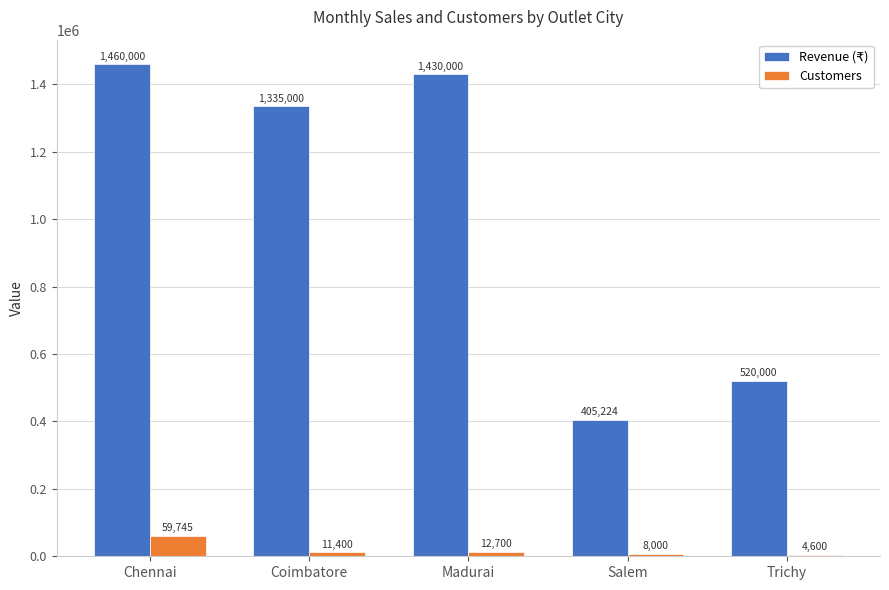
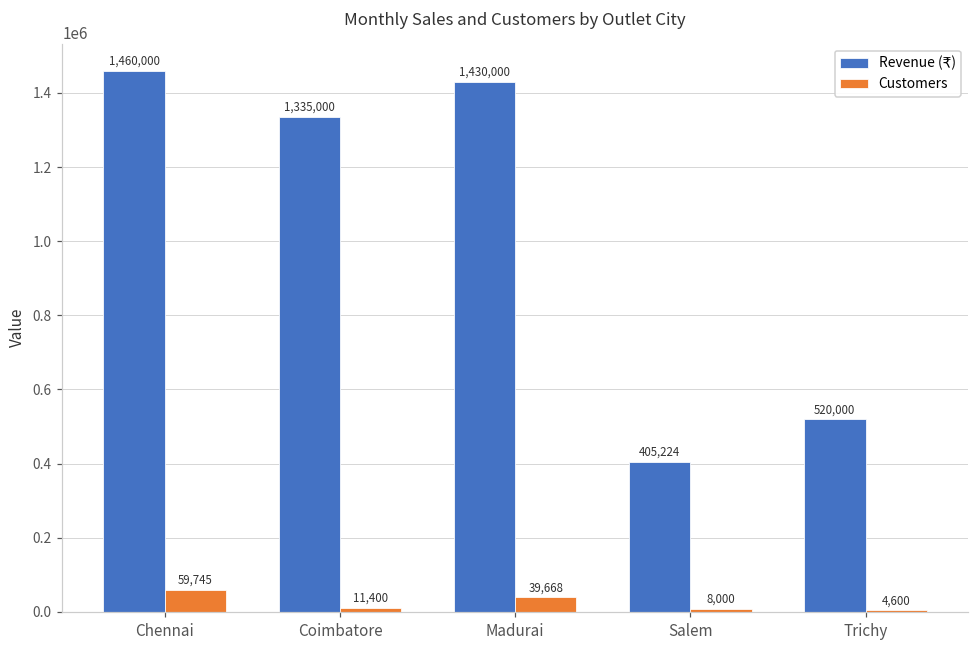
Customers, Madurai: 12,700 -> 39,668
